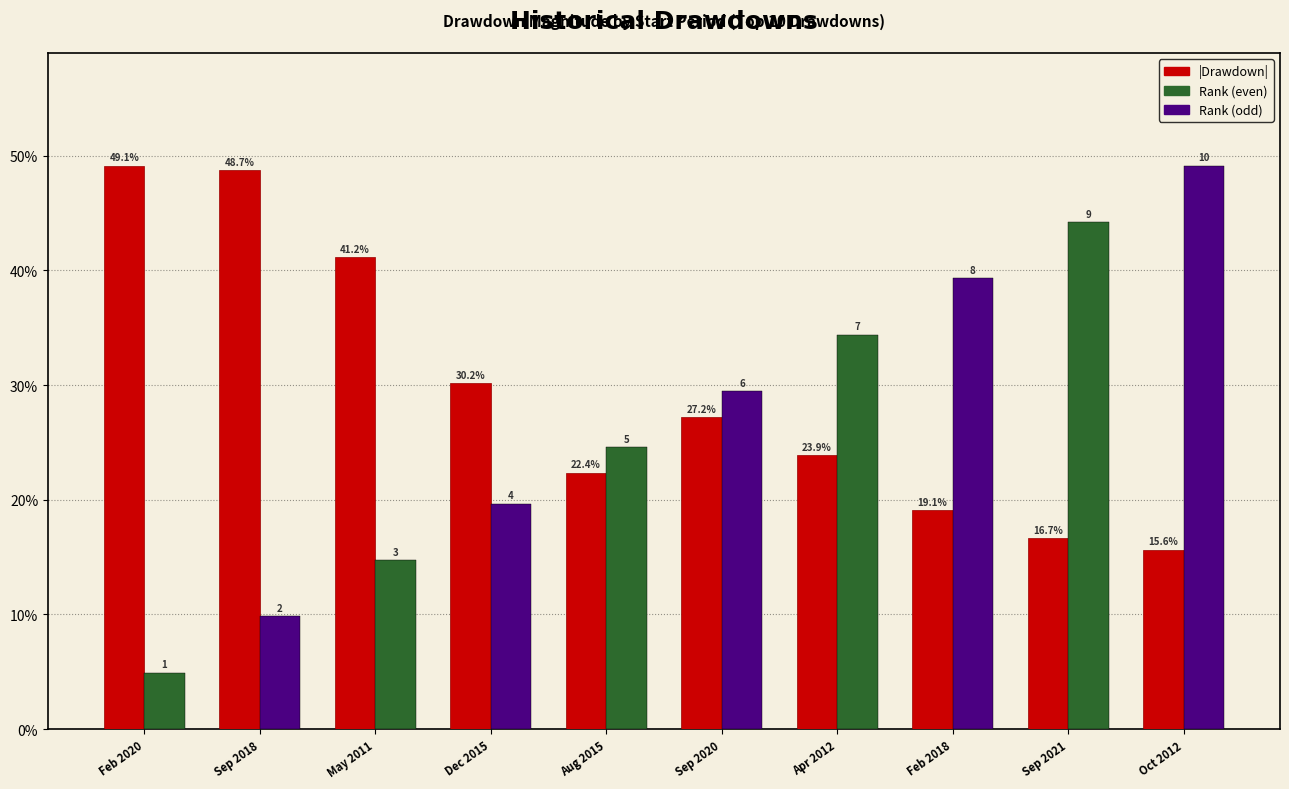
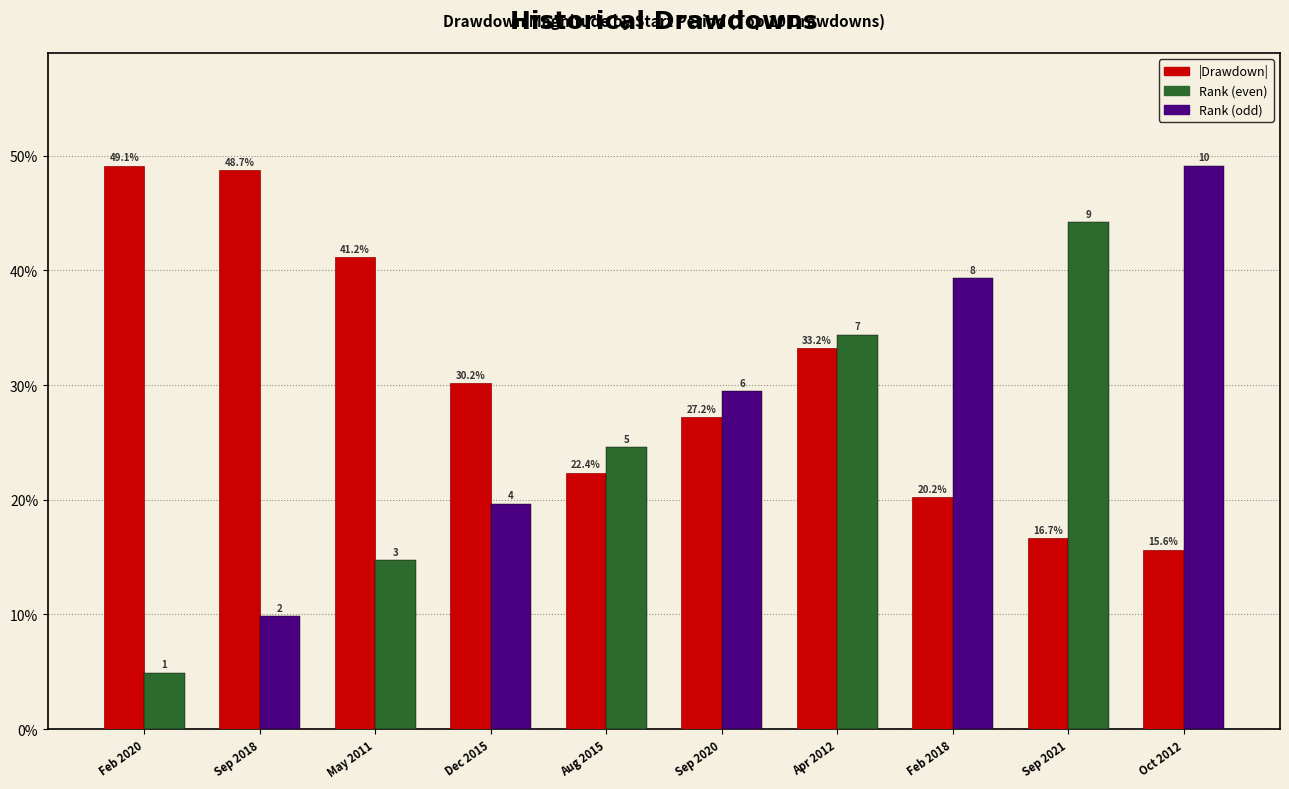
|Drawdown|, Apr 2012: 23.9% -> 33.2%
|Drawdown|, Feb 2018: 19.1% -> 20.2%
